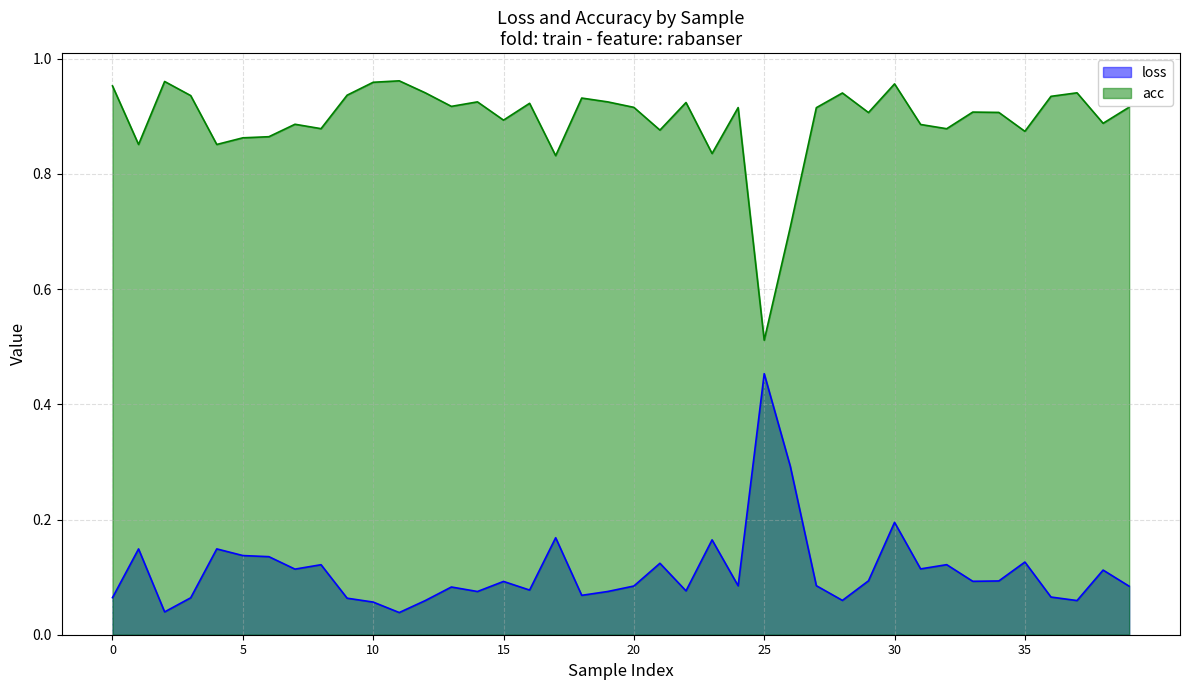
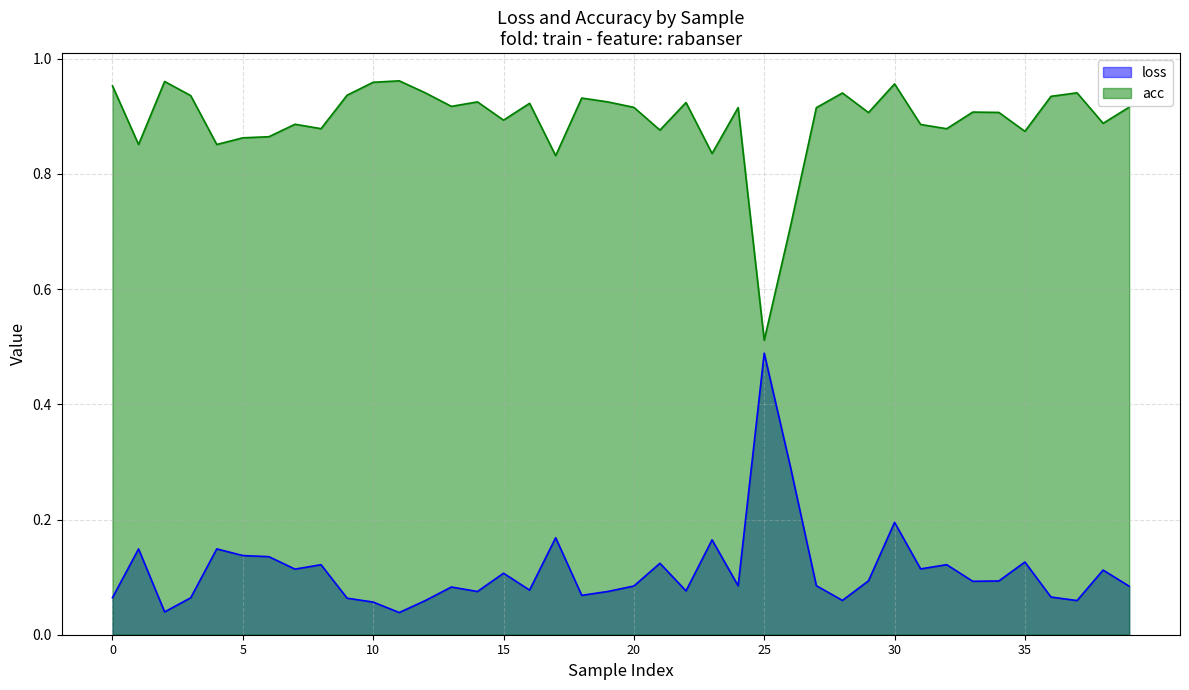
loss, 15: 0.09 -> 0.11
loss, 25: 0.45 -> 0.49
